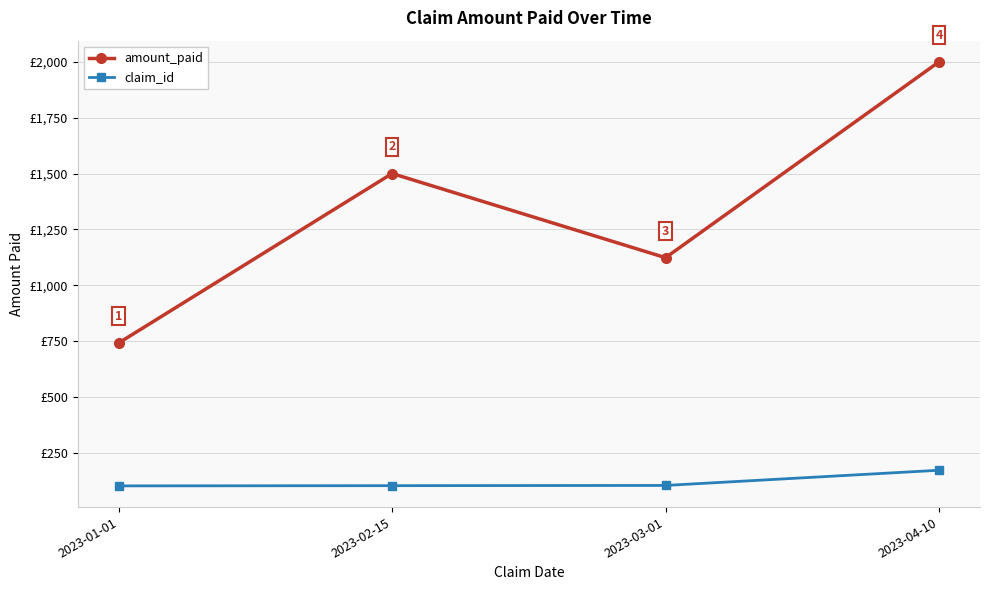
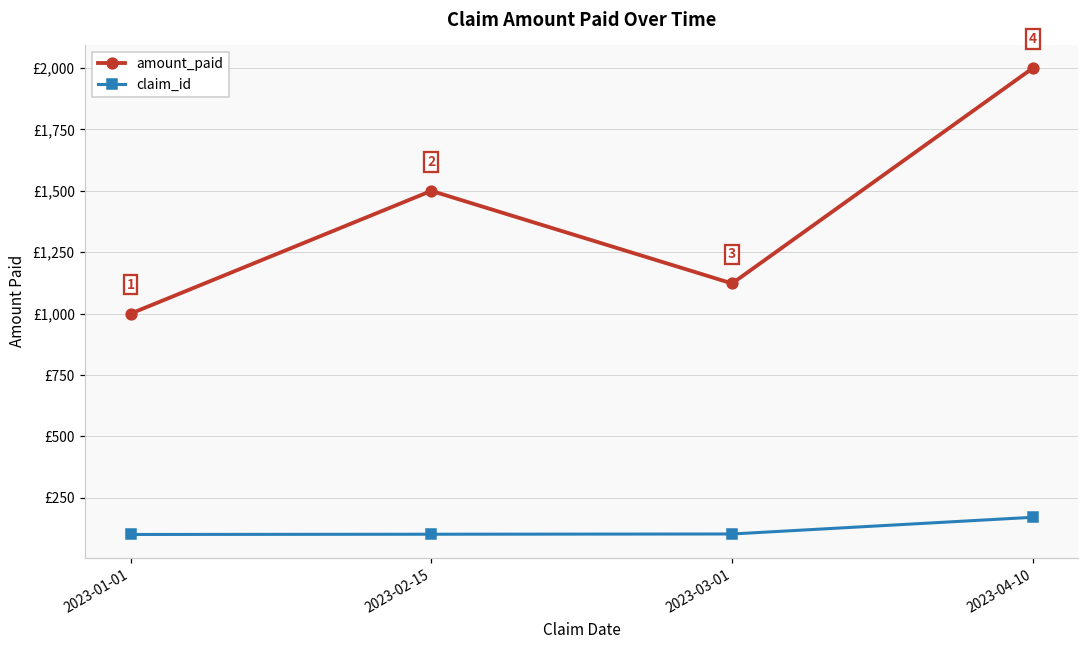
amount_paid, 2023-01-01: £740 -> £1,000
